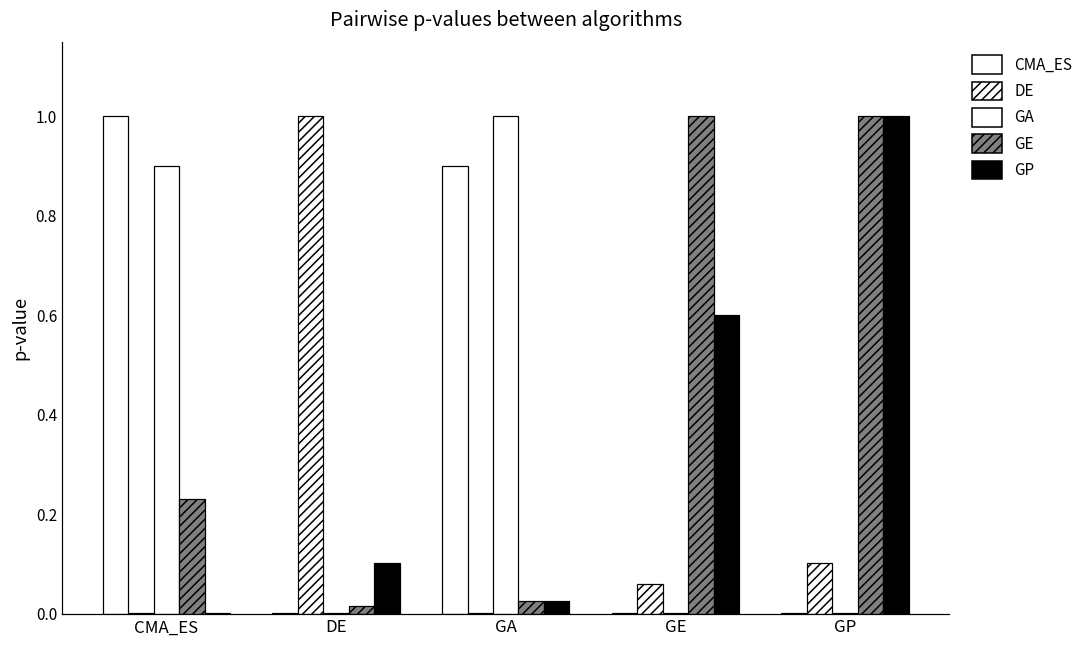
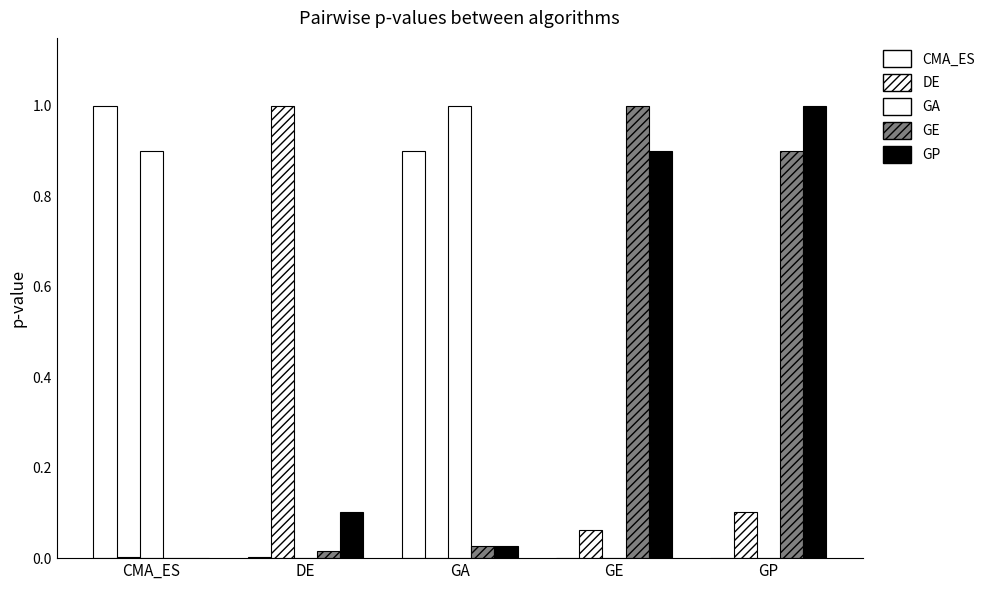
GE, CMA_ES: 0.23 -> 0.00
GP, GE: 0.6 -> 0.9
GE, GP: 1.0 -> 0.9
